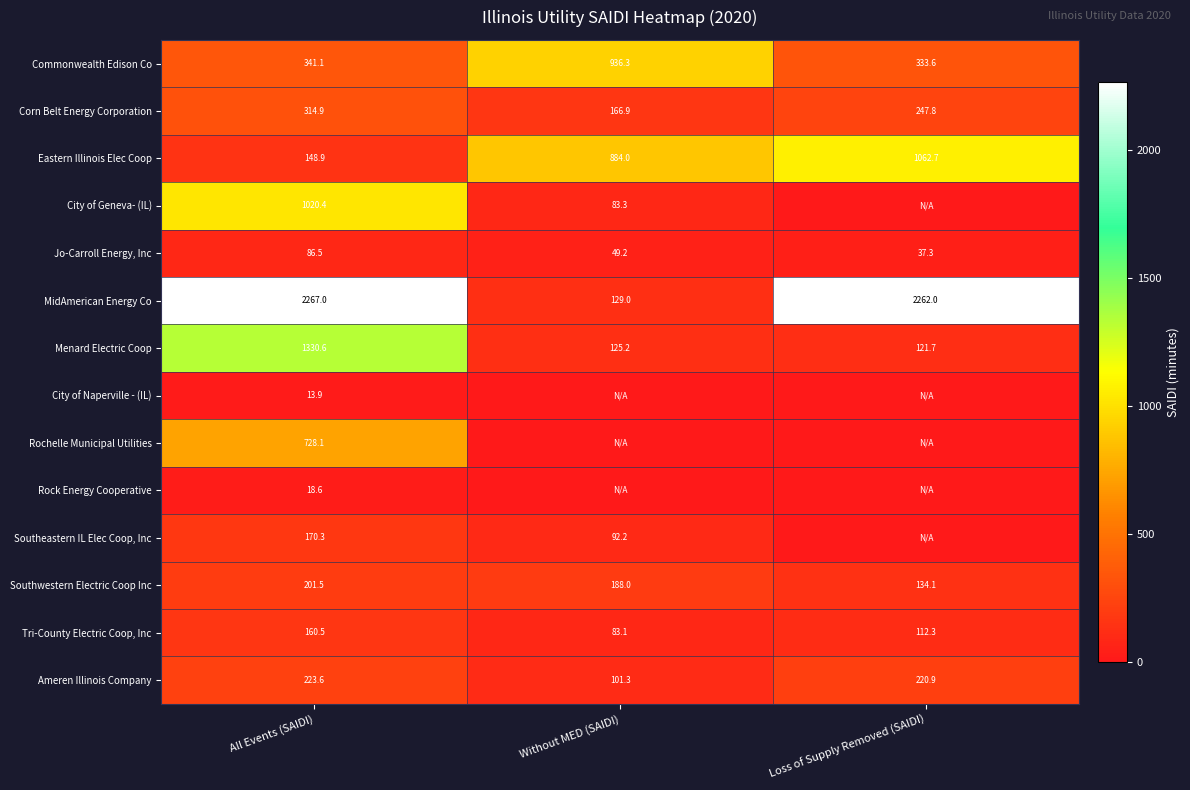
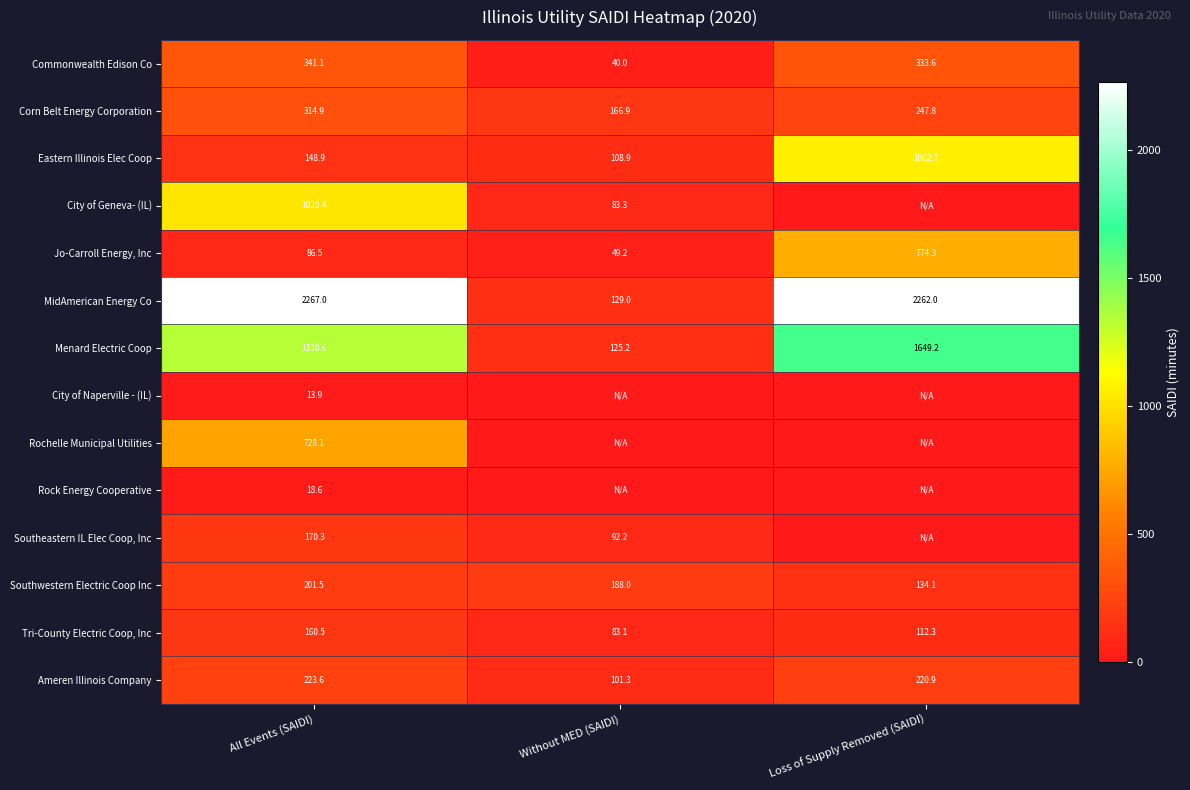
Commonwealth Edison Co, Without MED (SAIDI): 936.3 -> 40.0
Eastern Illinois Elec Coop, Without MED (SAIDI): 884.0 -> 108.9
Jo-Carroll Energy, Inc, Loss of Supply Removed (SAIDI): 37.3 -> 774.3
Menard Electric Coop, Loss of Supply Removed (SAIDI): 121.7 -> 1649.2
